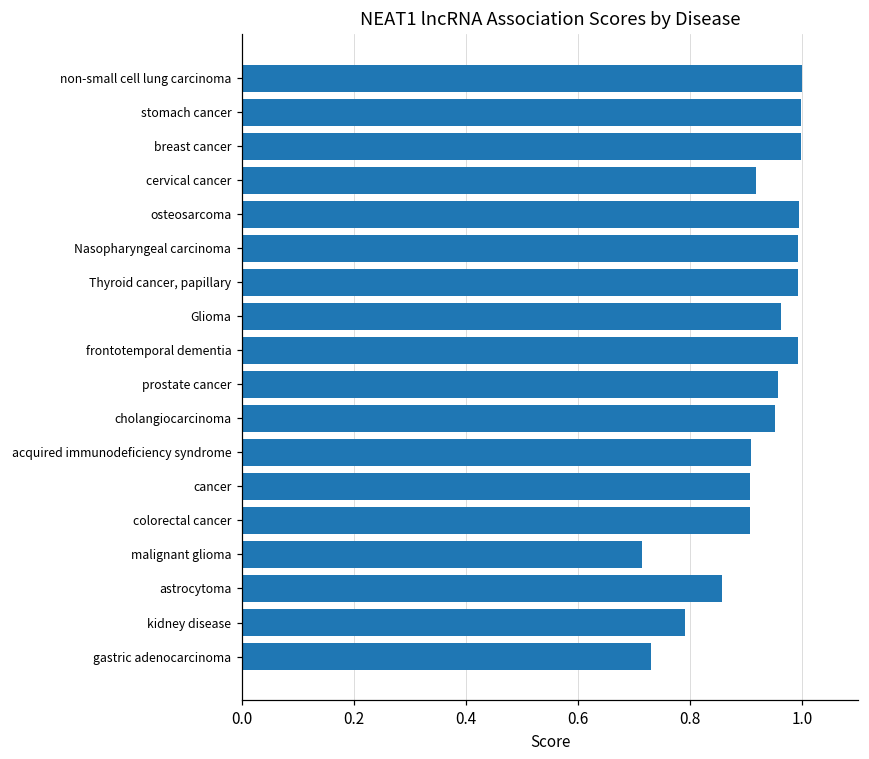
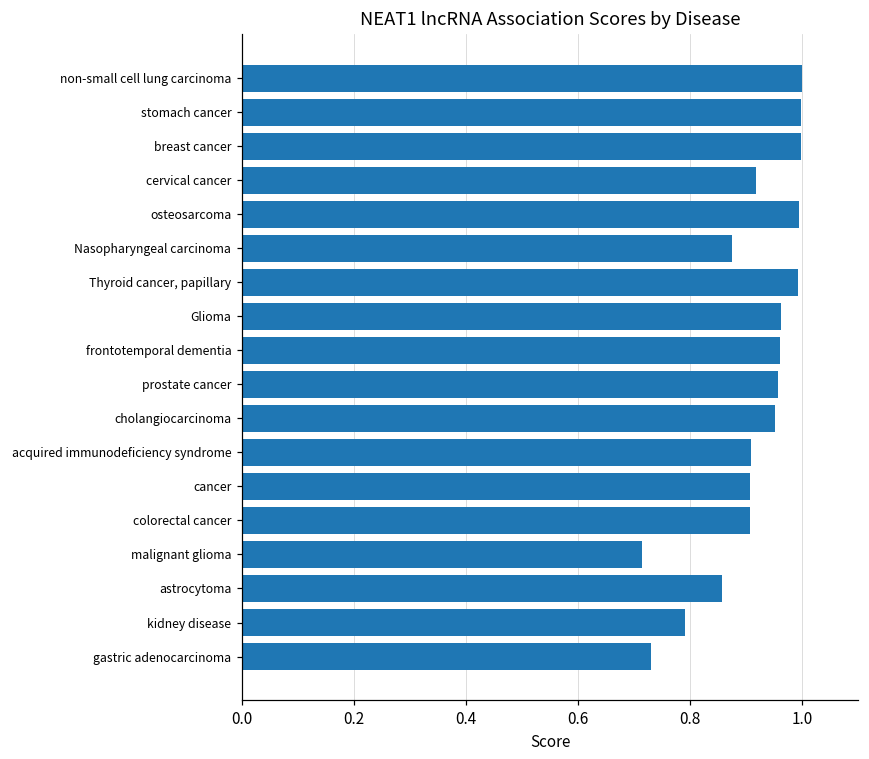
Nasopharyngeal carcinoma: 0.99 -> 0.87
frontotemporal dementia: 0.99 -> 0.96
